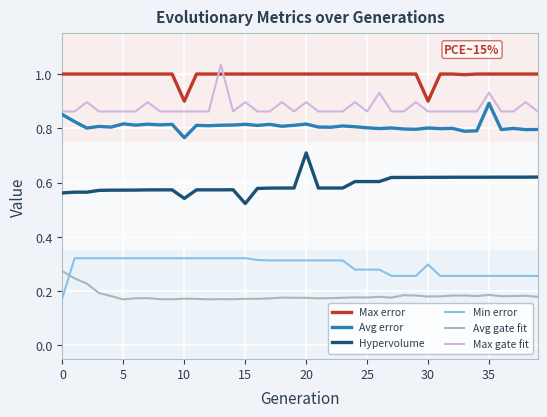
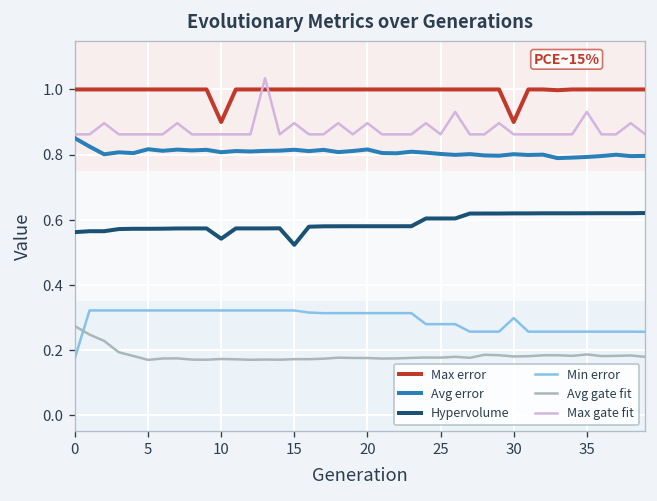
Avg error, 10: 0.77 -> 0.81
Hypervolume, 20: 0.71 -> 0.58
Avg error, 35: 0.89 -> 0.79
